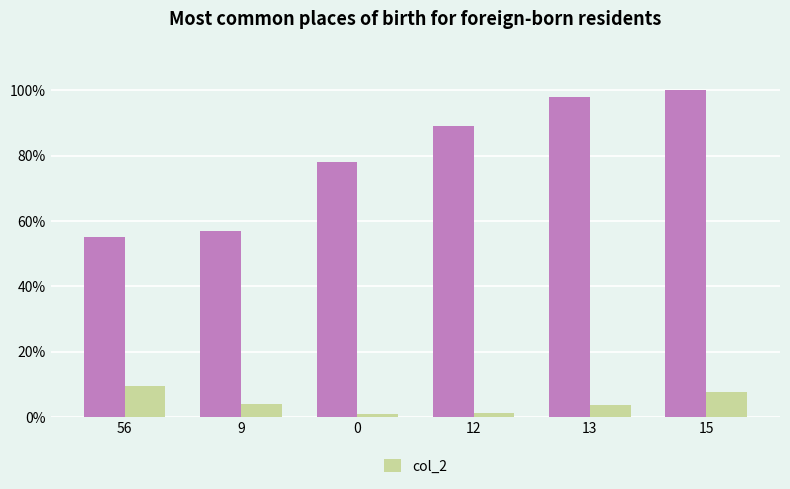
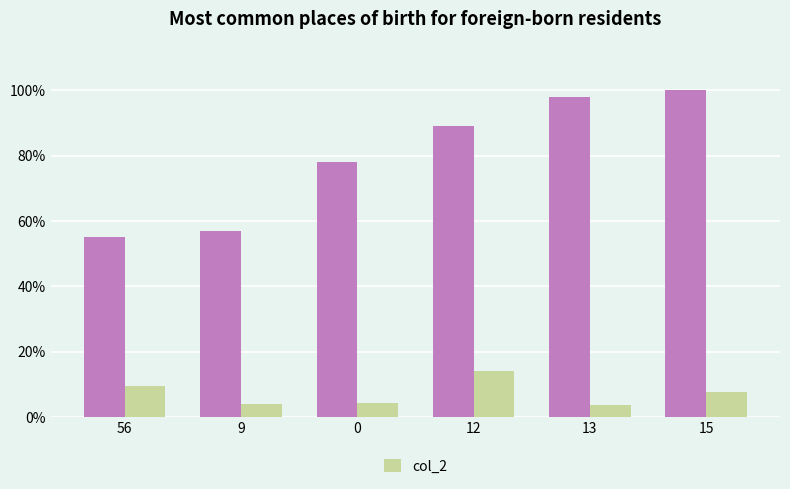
col_2, 0: 1% -> 4%
col_2, 12: 1% -> 14%
